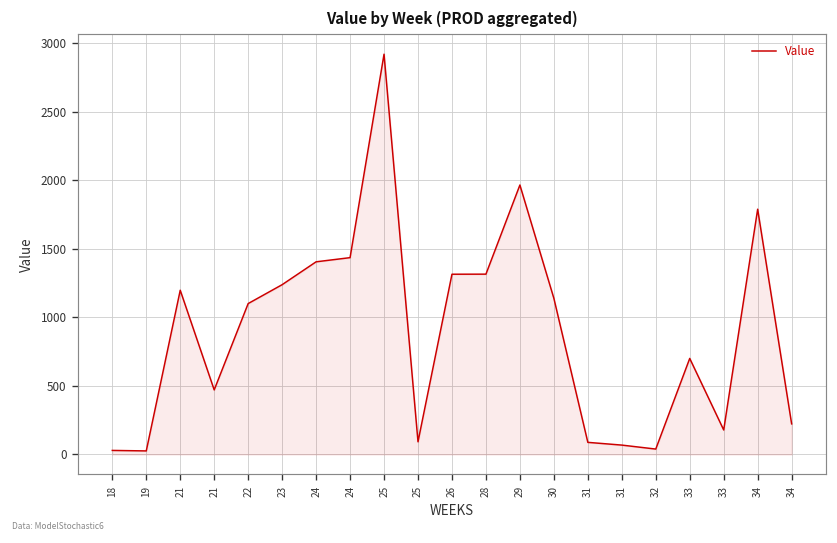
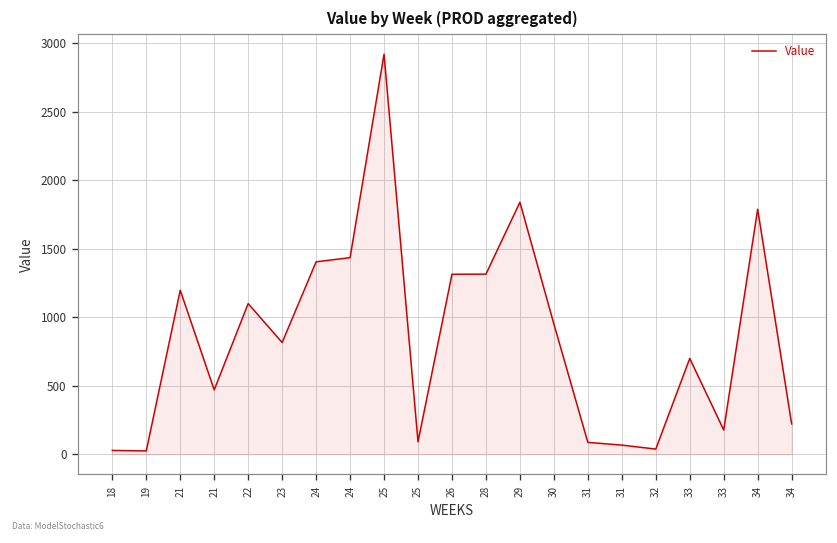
23: 1240 -> 820
29: 1970 -> 1840
30: 1140 -> 950
